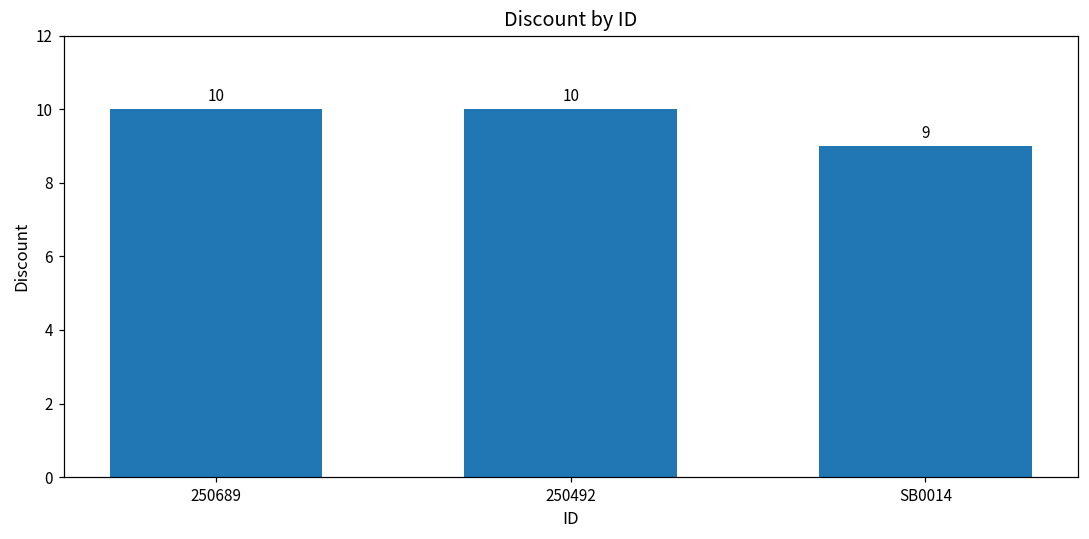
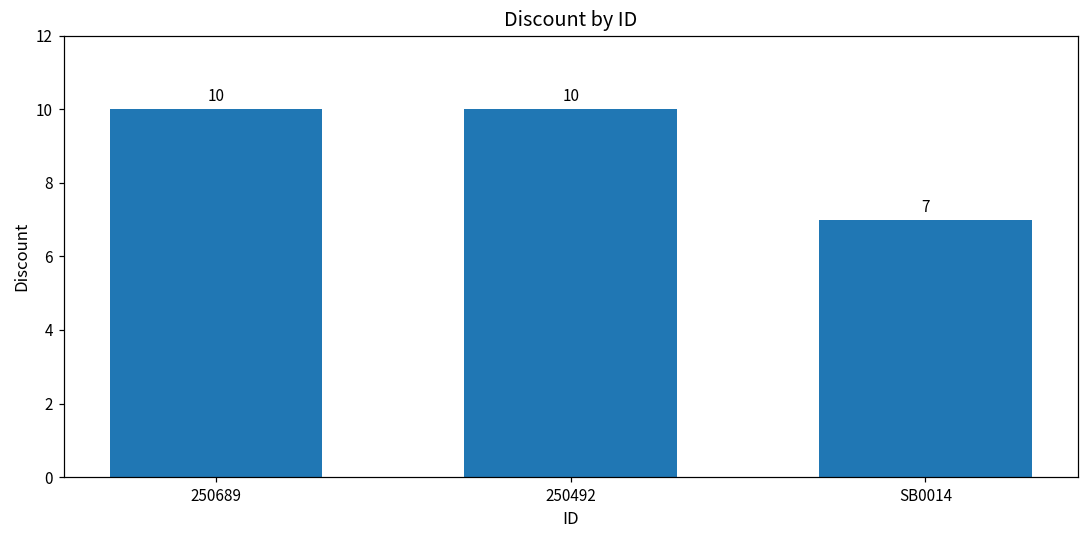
SB0014: 9 -> 7
